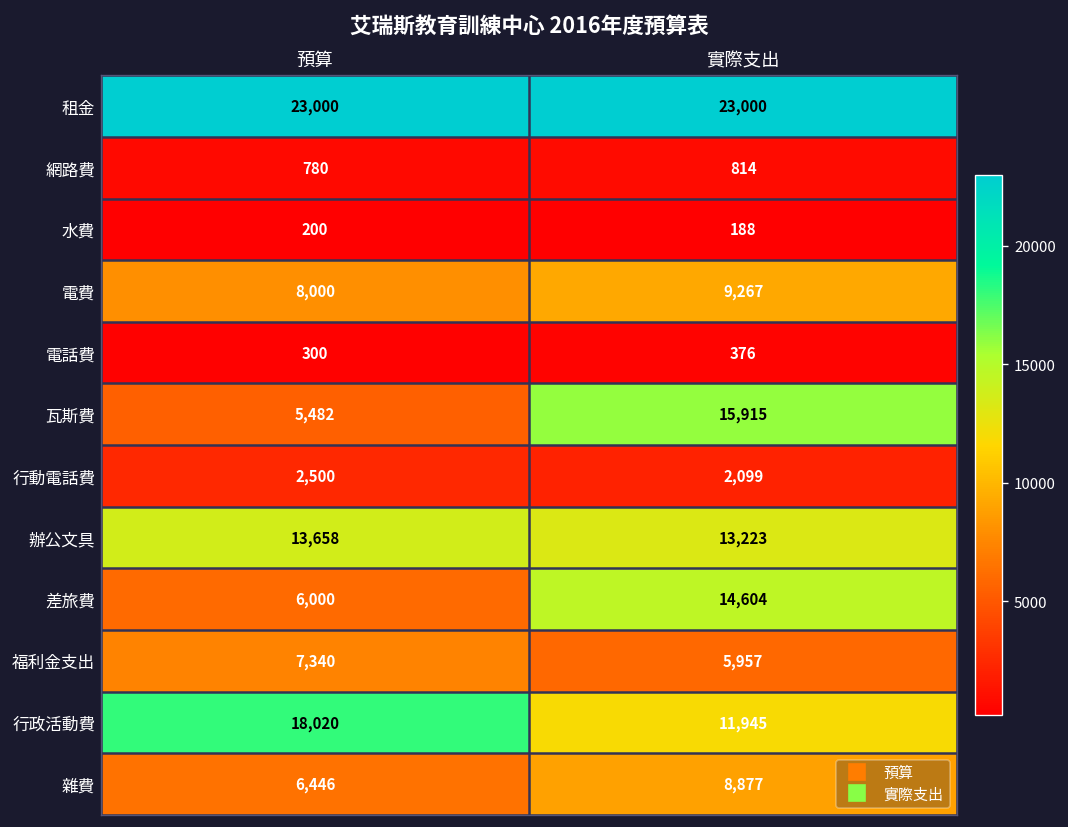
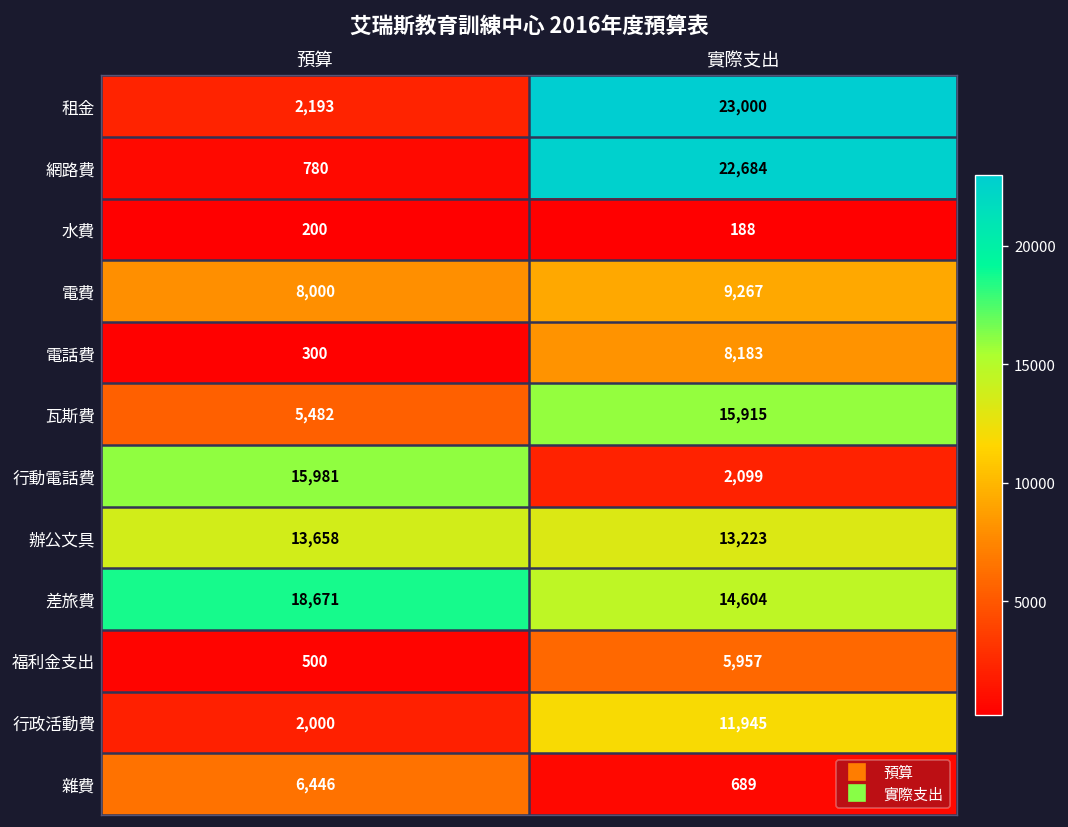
租金, 預算: 23,000 -> 2,193
網路費, 實際支出: 814 -> 22,684
電話費, 實際支出: 376 -> 8,183
行動電話費, 預算: 2,500 -> 15,981
差旅費, 預算: 6,000 -> 18,671
福利金支出, 預算: 7,340 -> 500
行政活動費, 預算: 18,020 -> 2,000
雜費, 實際支出: 8,877 -> 689
